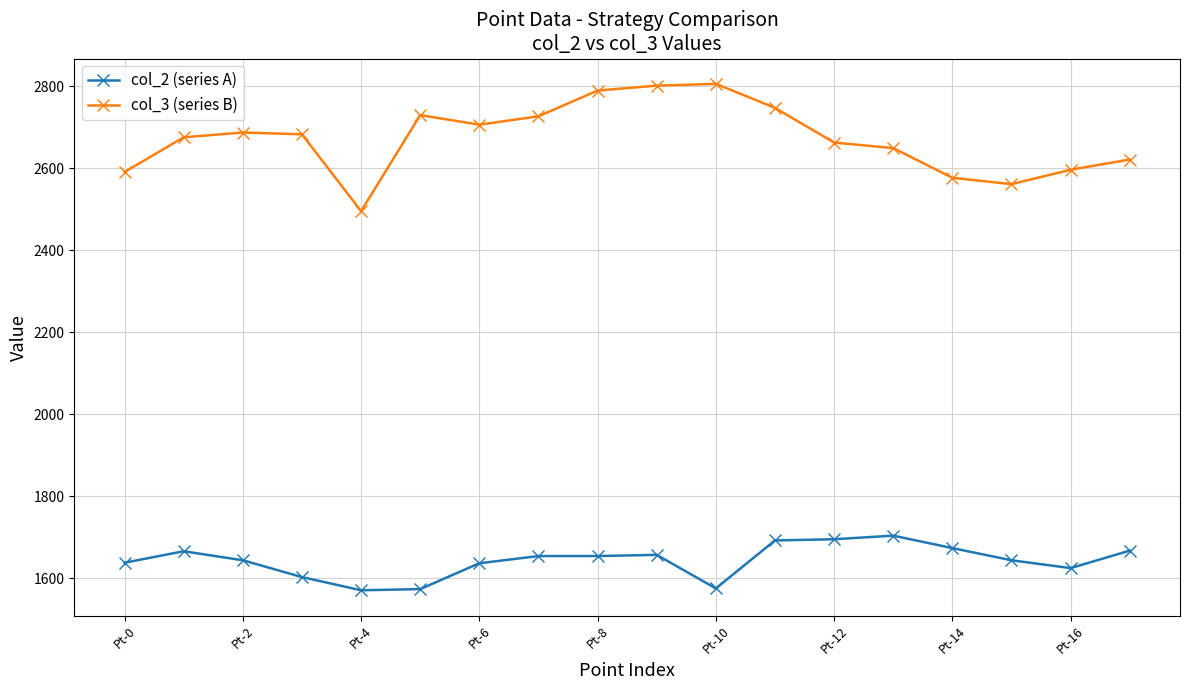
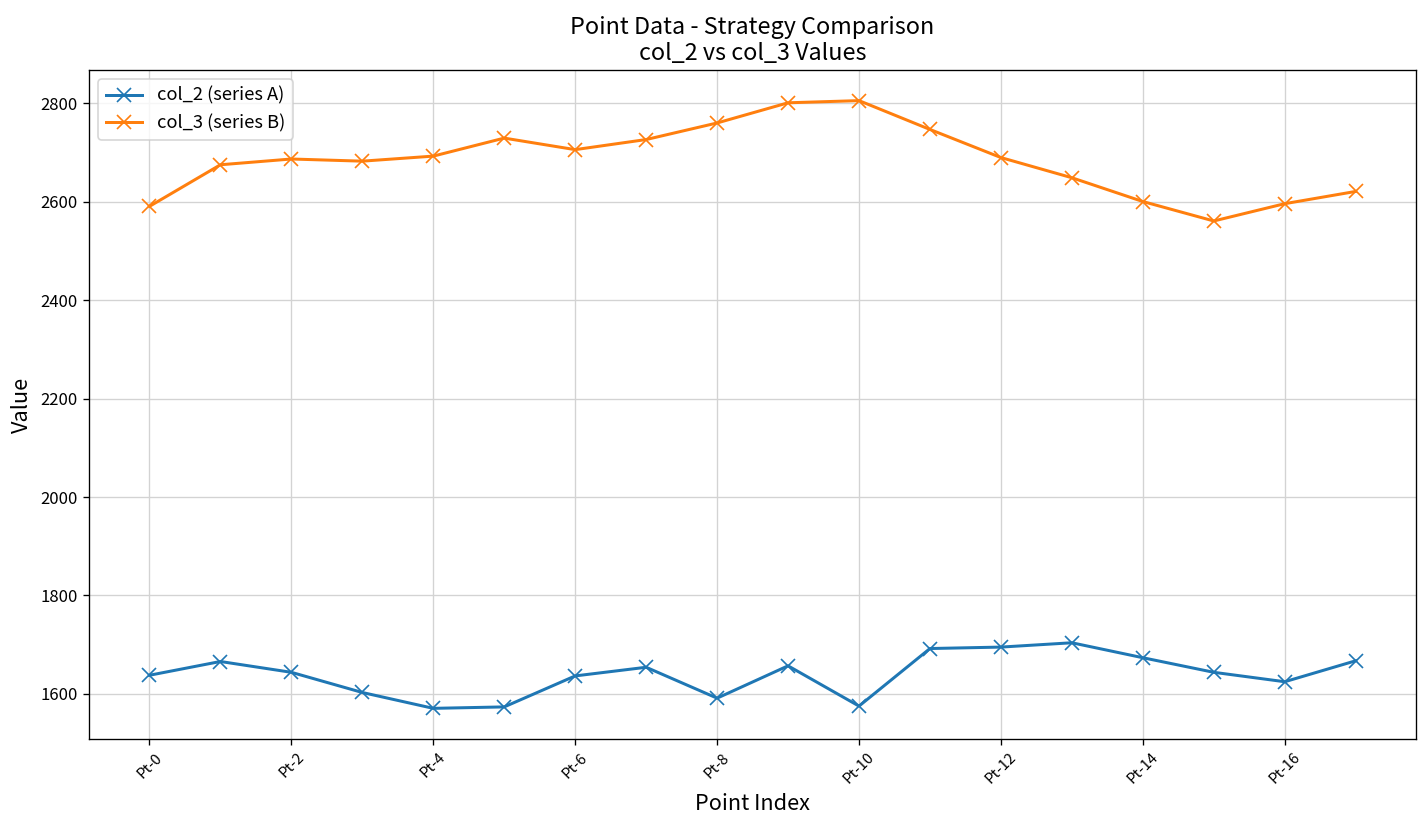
col_3 (series B), Pt-4: 2500 -> 2690
col_2 (series A), Pt-8: 1650 -> 1590
col_3 (series B), Pt-8: 2790 -> 2760
col_3 (series B), Pt-12: 2660 -> 2690
col_3 (series B), Pt-14: 2580 -> 2600
